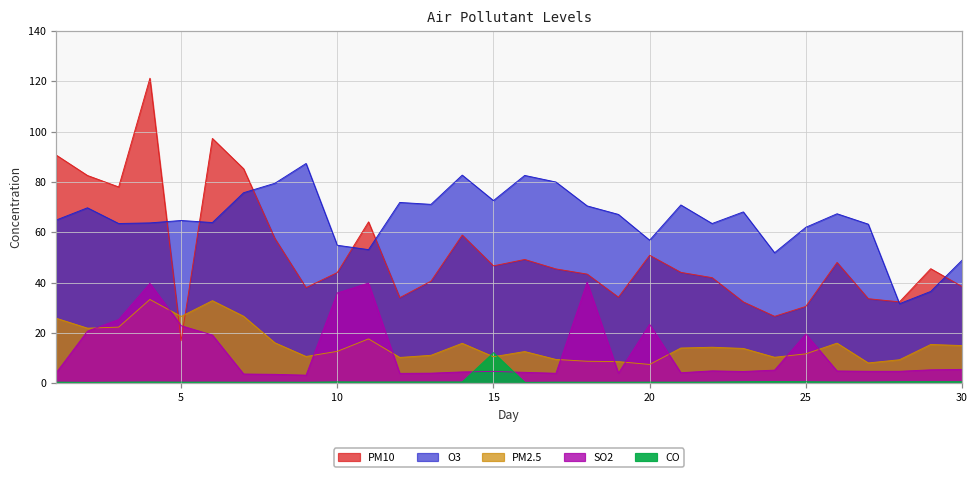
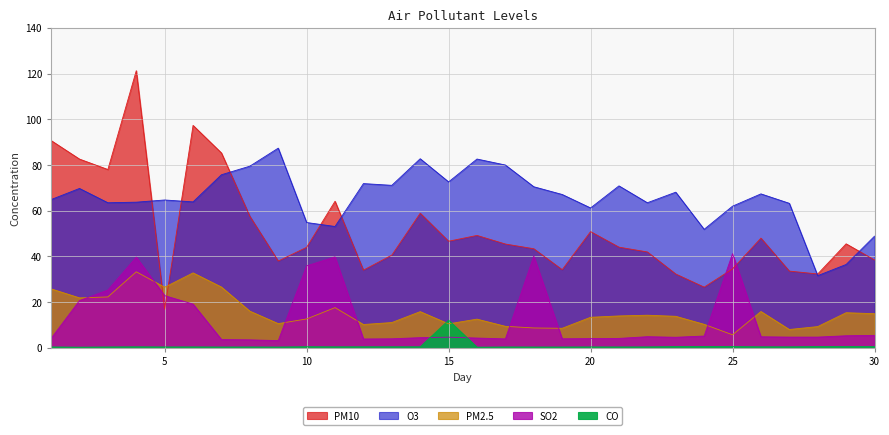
O3, 20: 57 -> 61
PM2.5, 20: 7 -> 13
SO2, 20: 23 -> 4
PM10, 25: 31 -> 35
PM2.5, 25: 12 -> 6
SO2, 25: 20 -> 41
